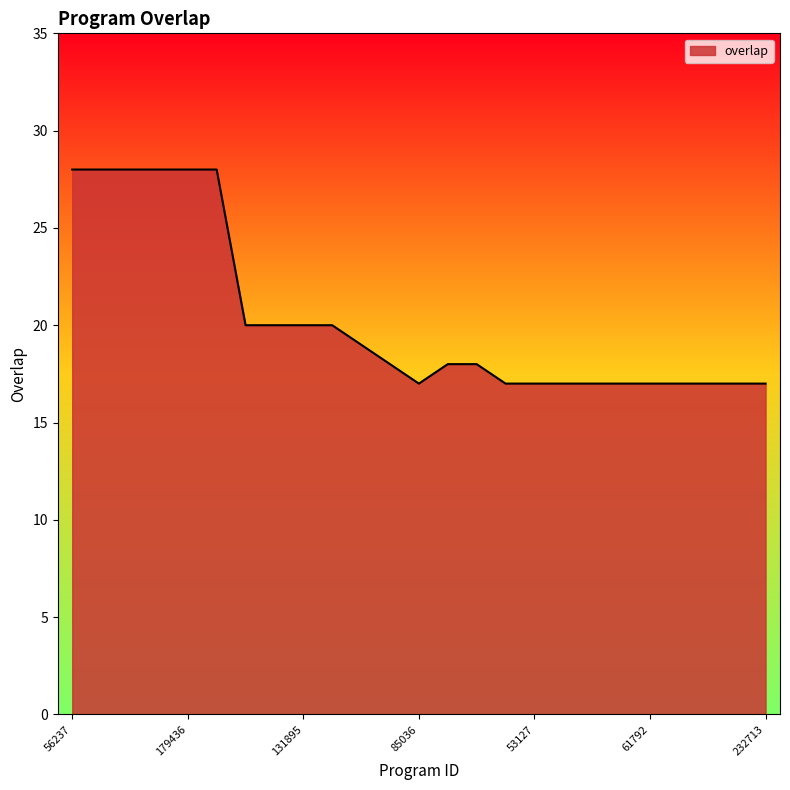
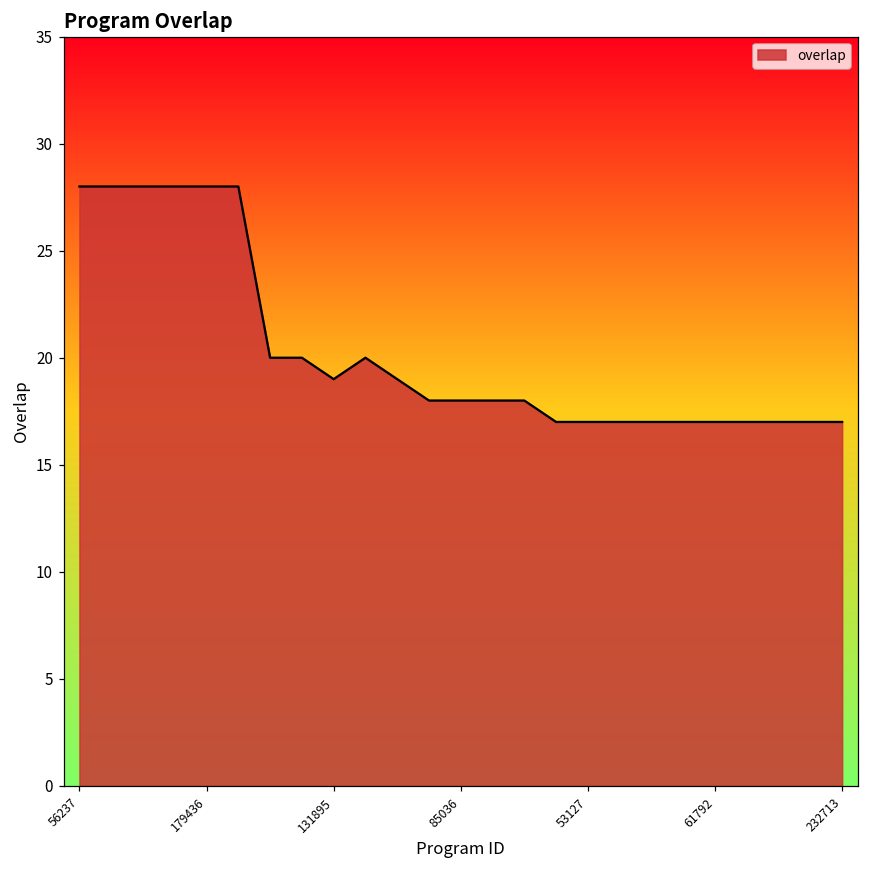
131895: 20 -> 19
85036: 17 -> 18
